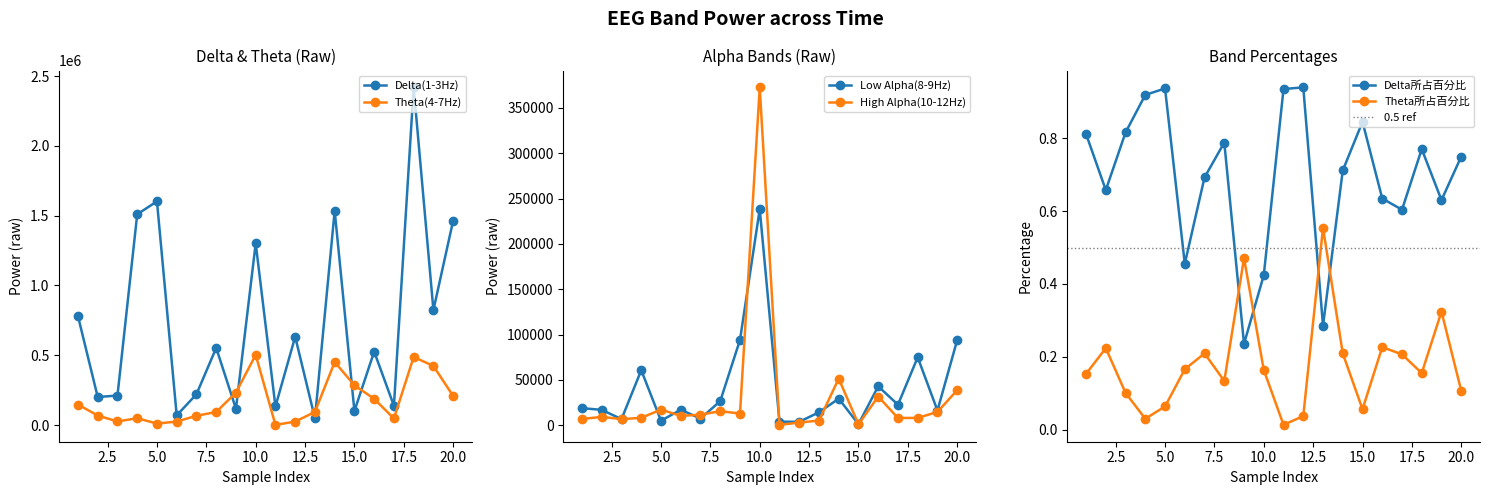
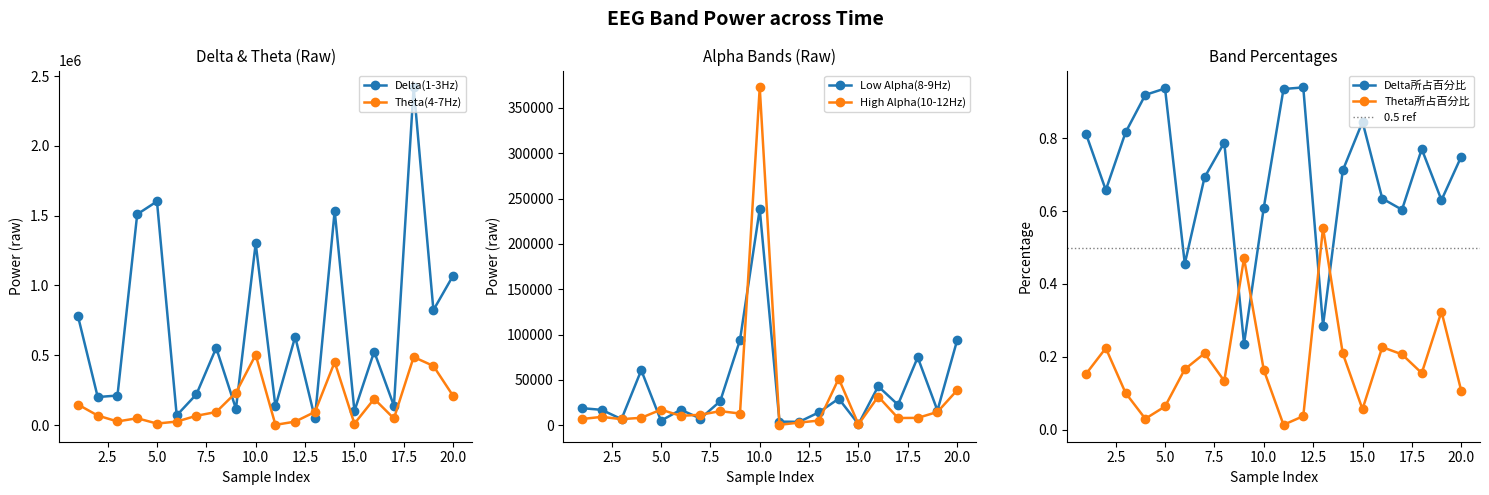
Delta & Theta (Raw), Theta(4-7Hz), 15.0: 290000 -> 10000
Delta & Theta (Raw), Delta(1-3Hz), 20.0: 1460000 -> 1070000
Band Percentages, Delta所占百分比, 10.0: 0.42 -> 0.61
